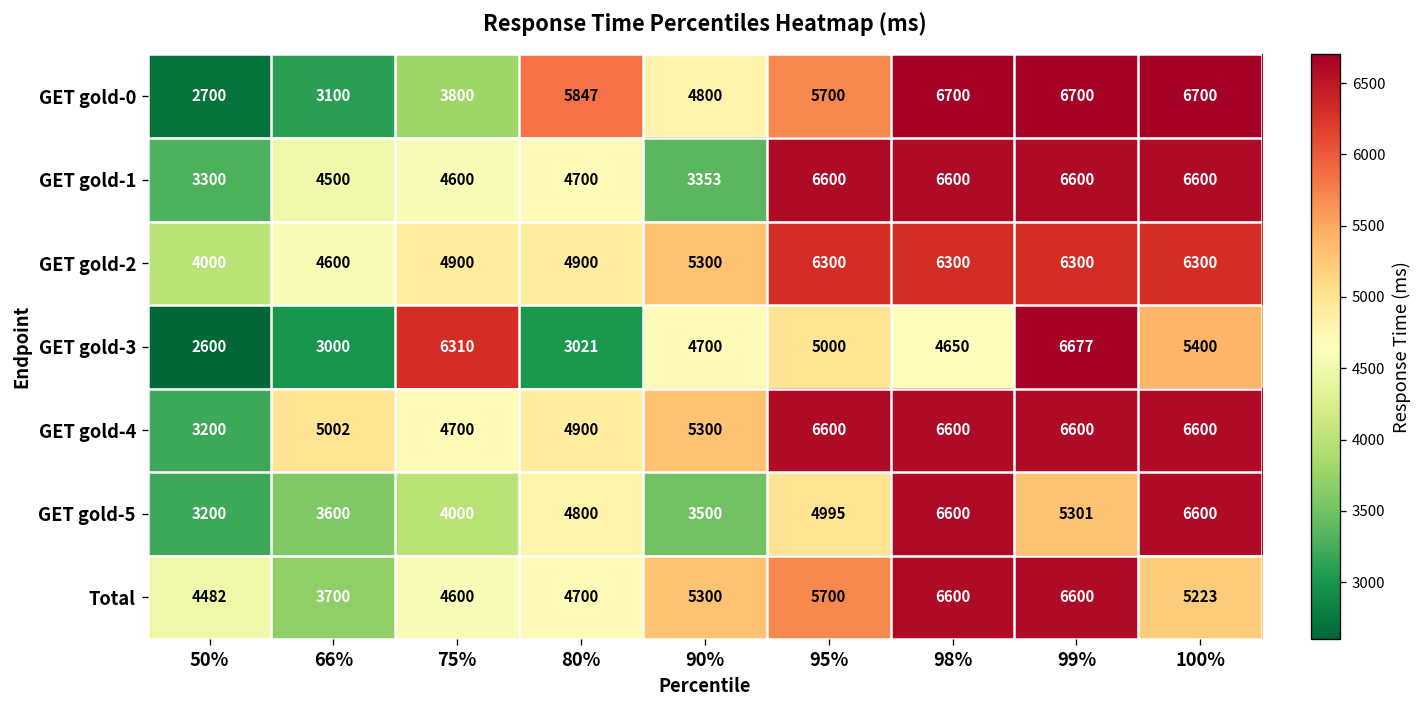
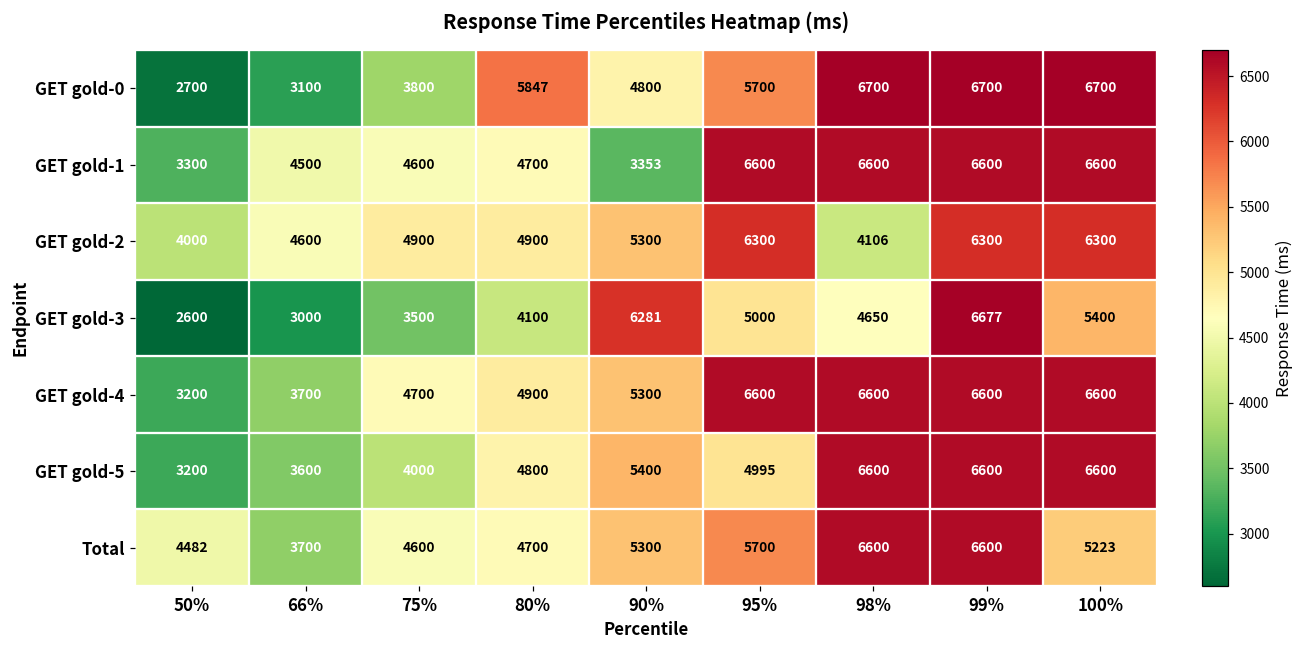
GET gold-2, 98%: 6300 -> 4106
GET gold-3, 75%: 6310 -> 3500
GET gold-3, 80%: 3021 -> 4100
GET gold-3, 90%: 4700 -> 6281
GET gold-4, 66%: 5002 -> 3700
GET gold-5, 90%: 3500 -> 5400
GET gold-5, 99%: 5301 -> 6600
